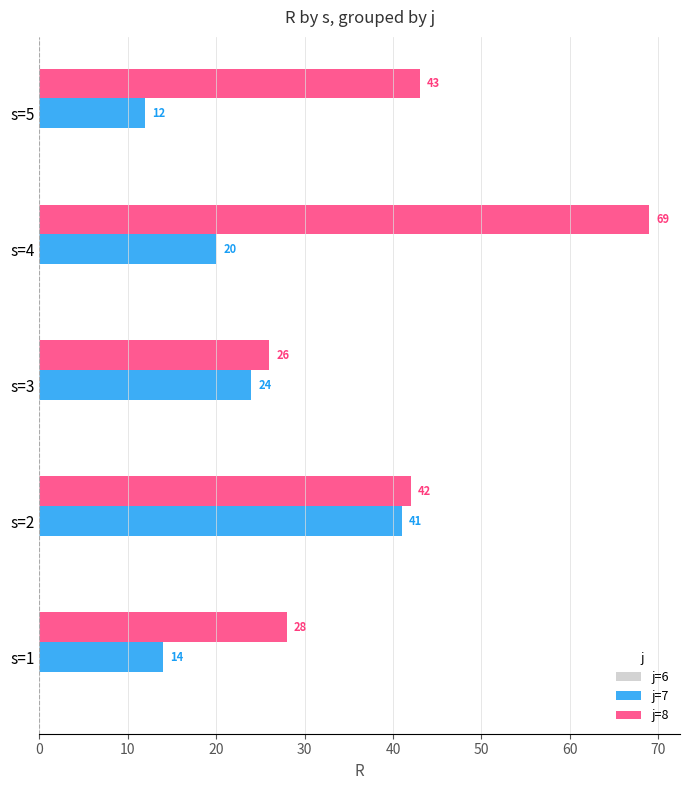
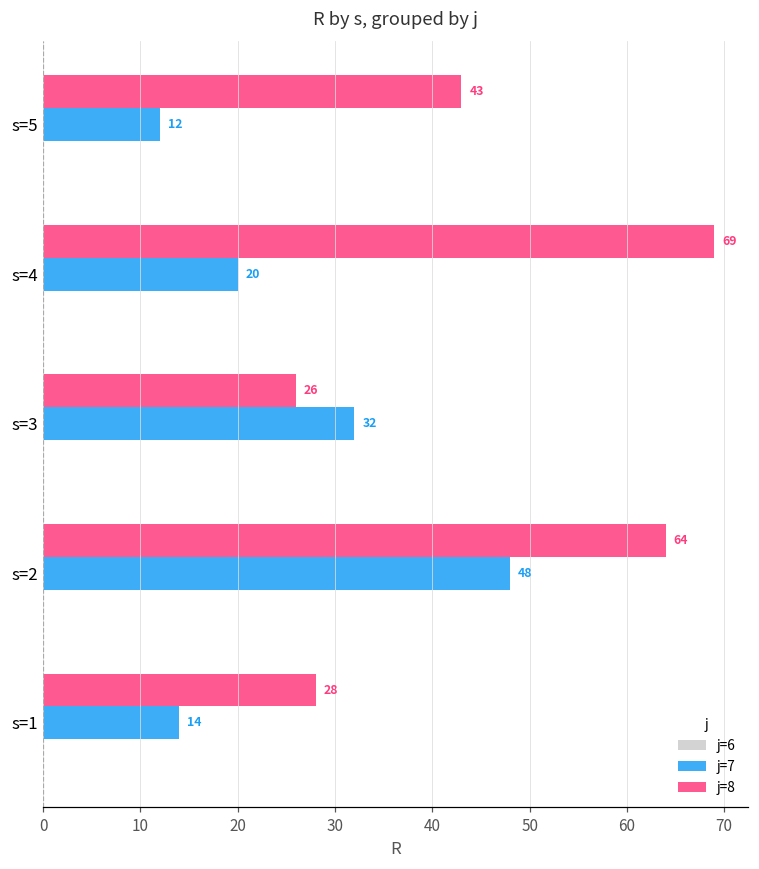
j=7, s=3: 24 -> 32
j=8, s=2: 42 -> 64
j=7, s=2: 41 -> 48
